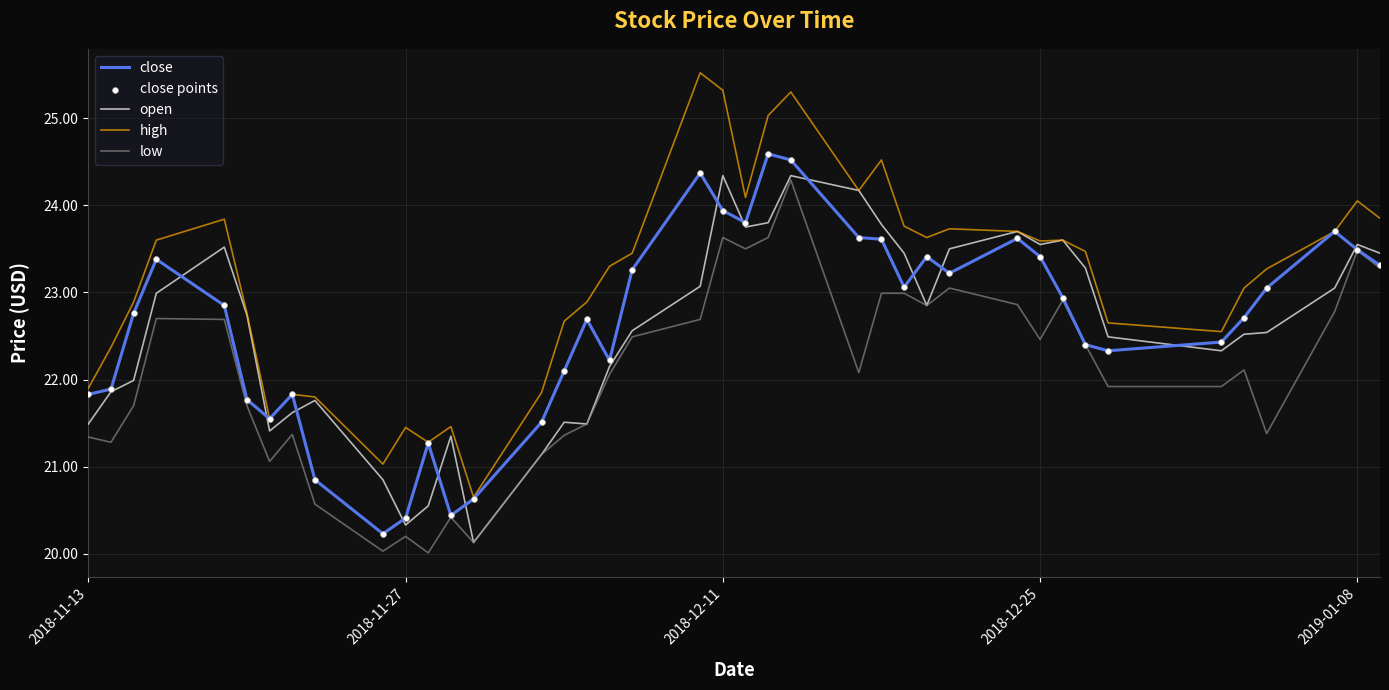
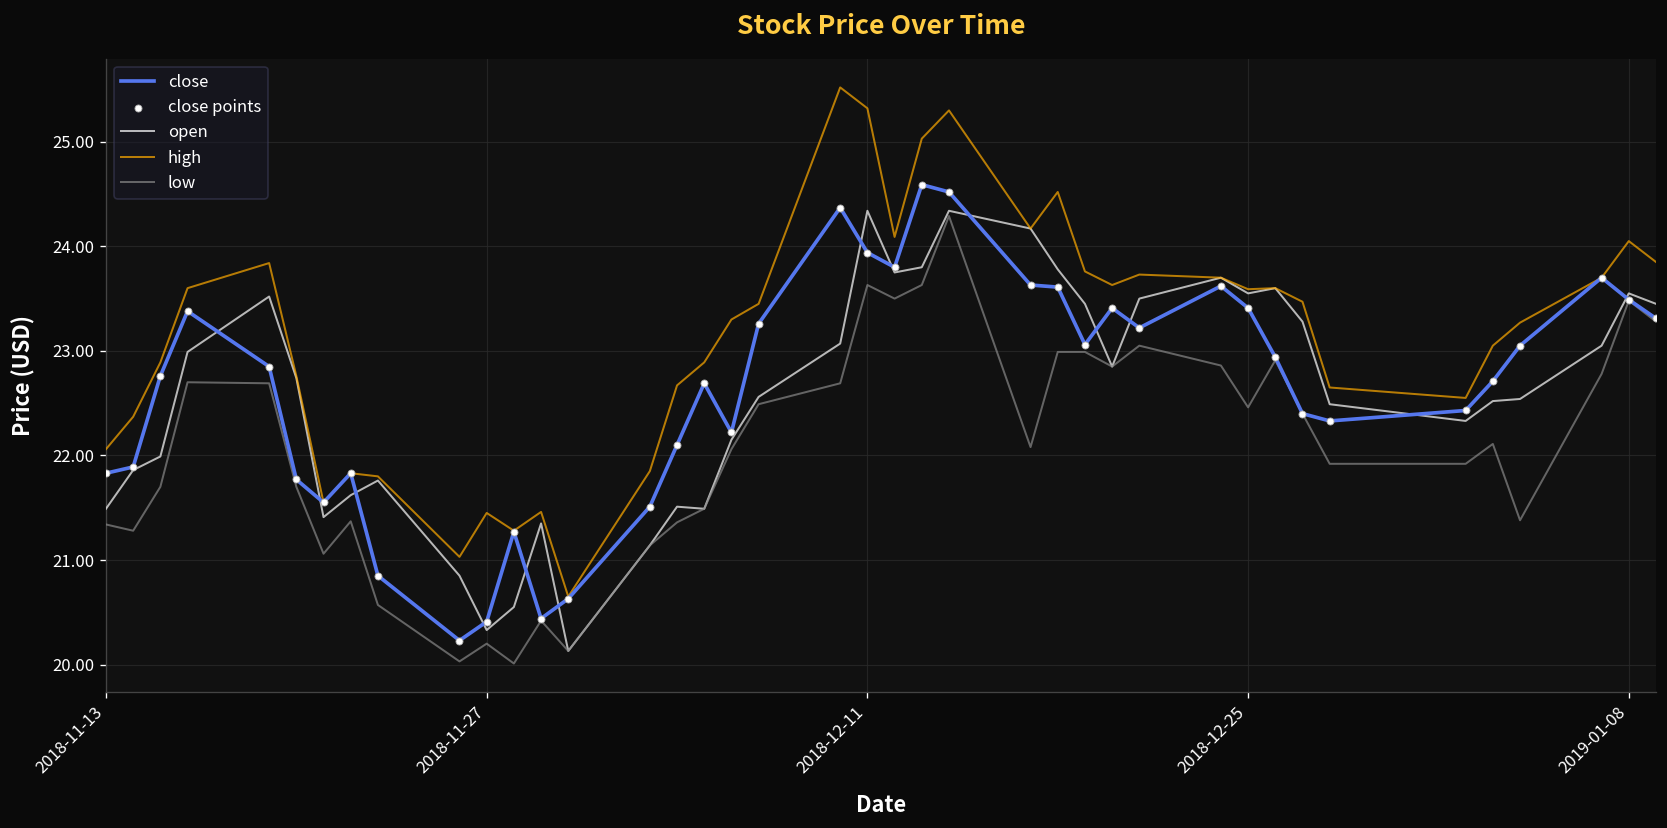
high, 2018-11-13: 21.9 -> 22.1
